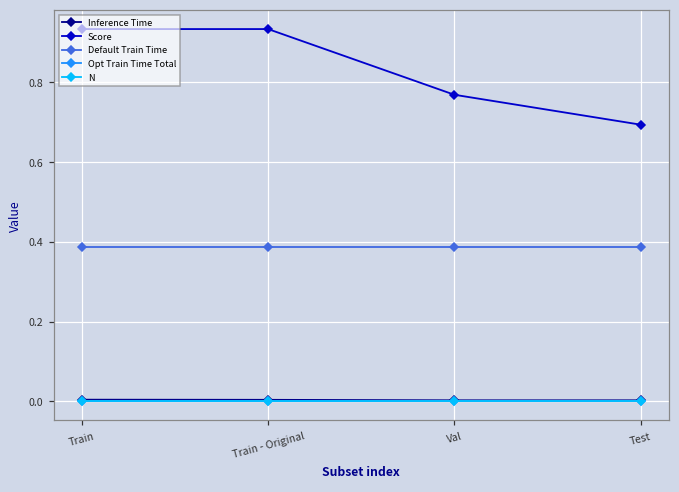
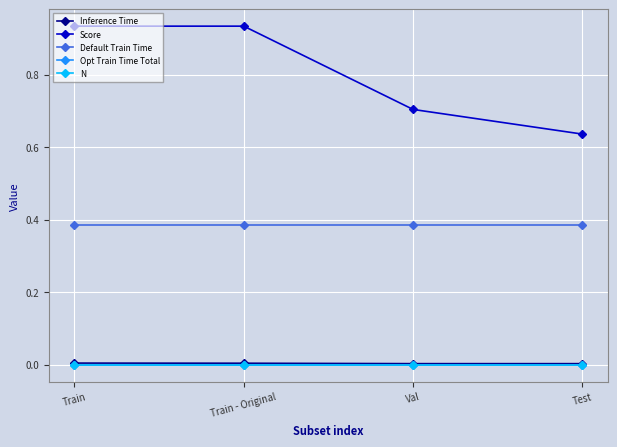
Score, Val: 0.77 -> 0.70
Score, Test: 0.69 -> 0.64
